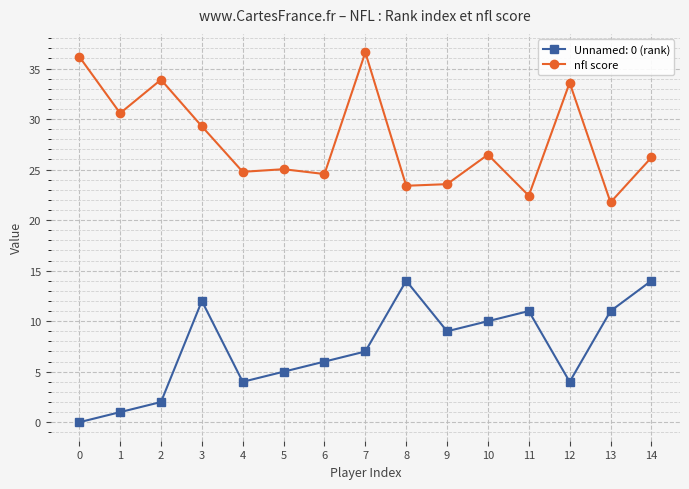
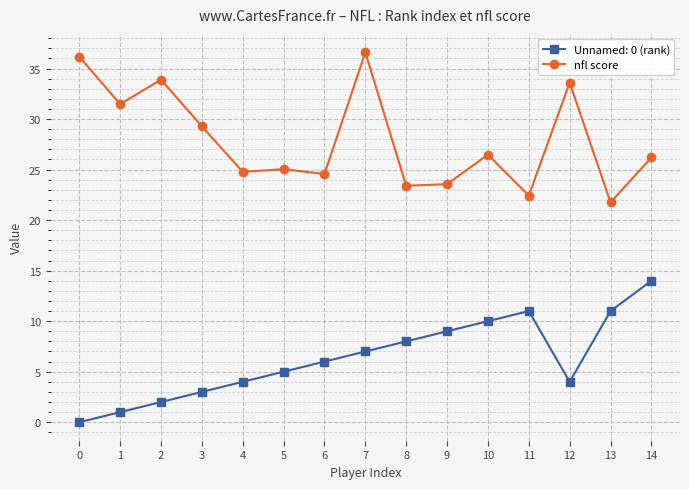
nfl score, 1: 30.6 -> 31.5
Unnamed: 0 (rank), 3: 12 -> 3
Unnamed: 0 (rank), 8: 14 -> 8
